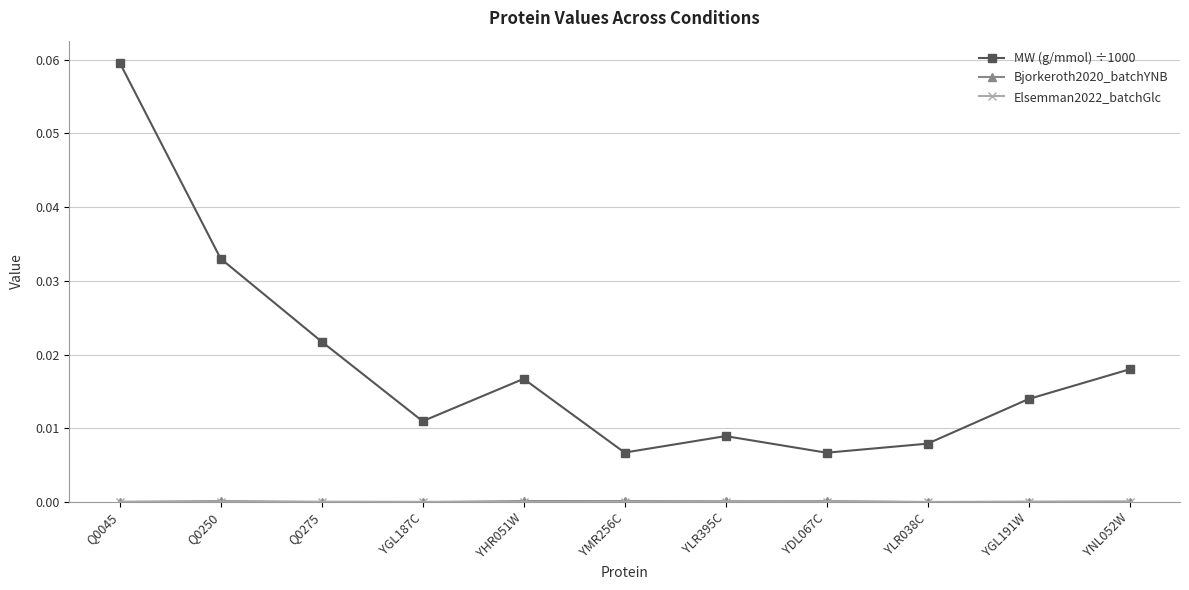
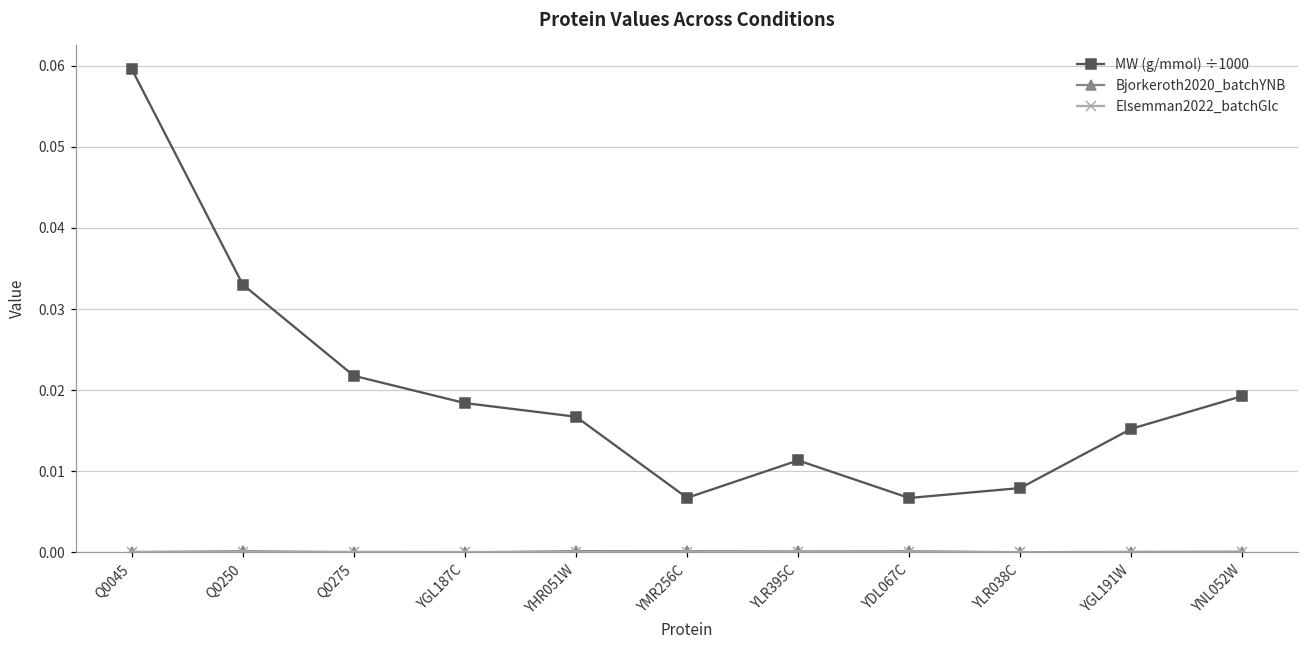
MW (g/mmol) ÷1000, YGL187C: 0.011 -> 0.018
MW (g/mmol) ÷1000, YLR395C: 0.009 -> 0.011
MW (g/mmol) ÷1000, YGL191W: 0.014 -> 0.015
MW (g/mmol) ÷1000, YNL052W: 0.018 -> 0.019
